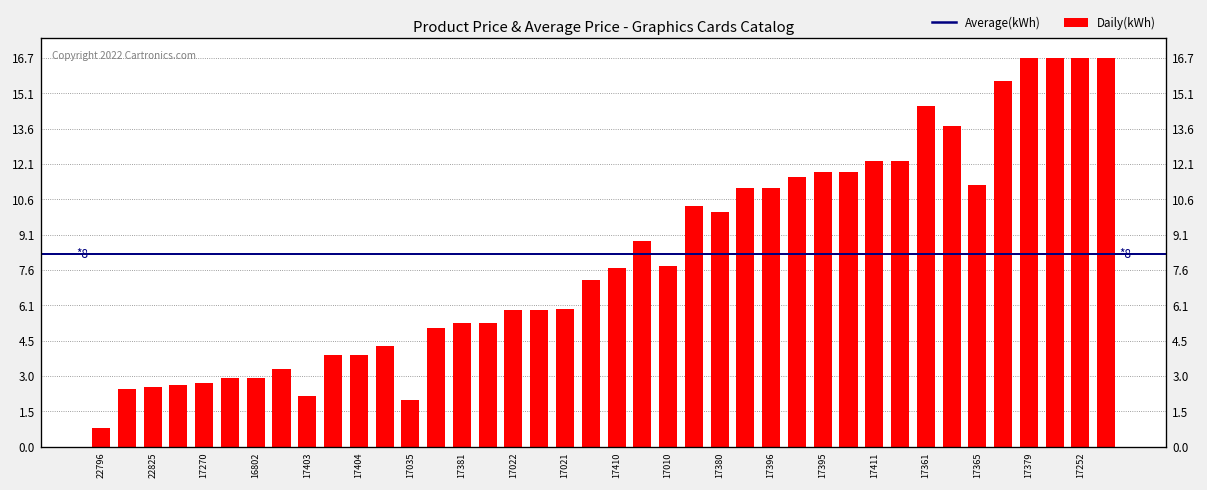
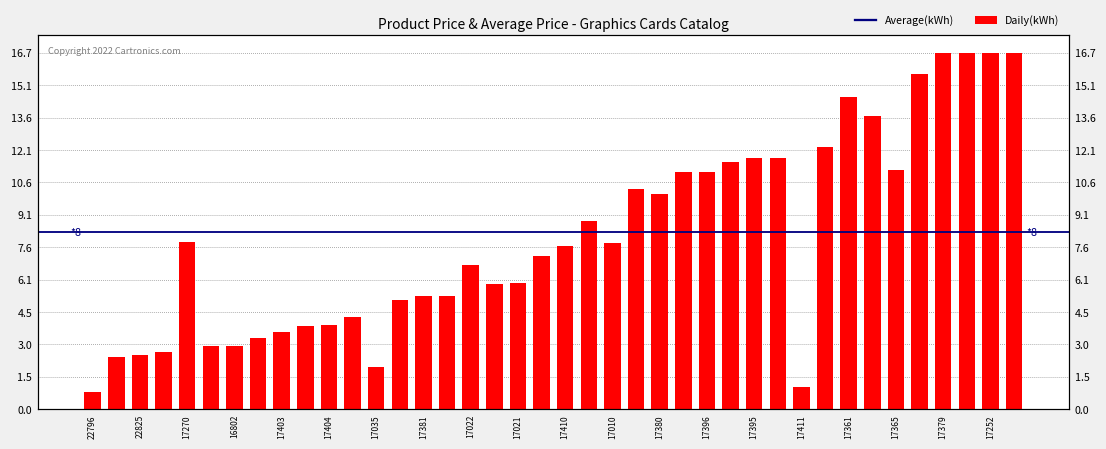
17270: 2.7 -> 7.8
17403: 2.2 -> 3.6
17022: 5.9 -> 6.8
17411: 12.2 -> 1.0
